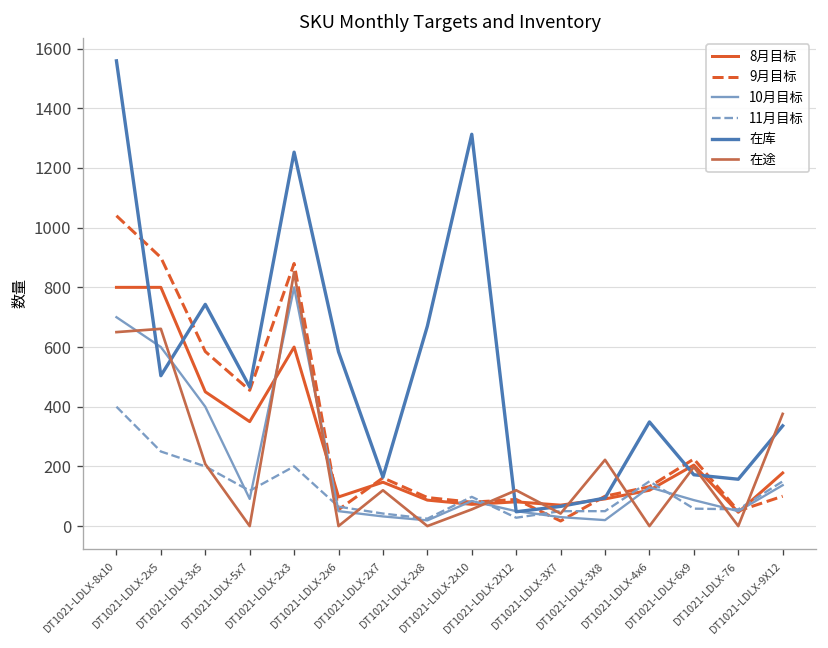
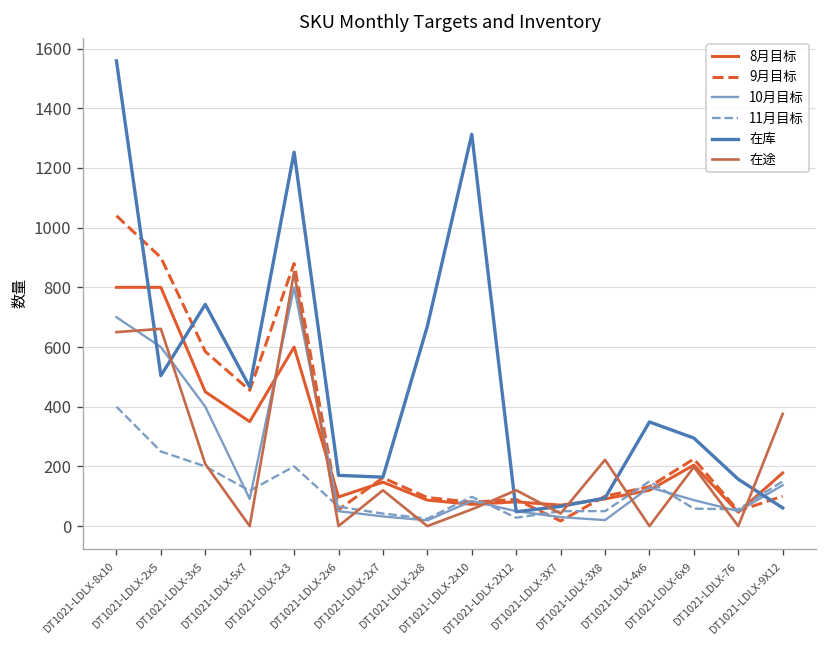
在库, DT1021-LDLX-2x6: 580 -> 170
在库, DT1021-LDLX-6x9: 170 -> 300
在库, DT1021-LDLX-9X12: 340 -> 60
